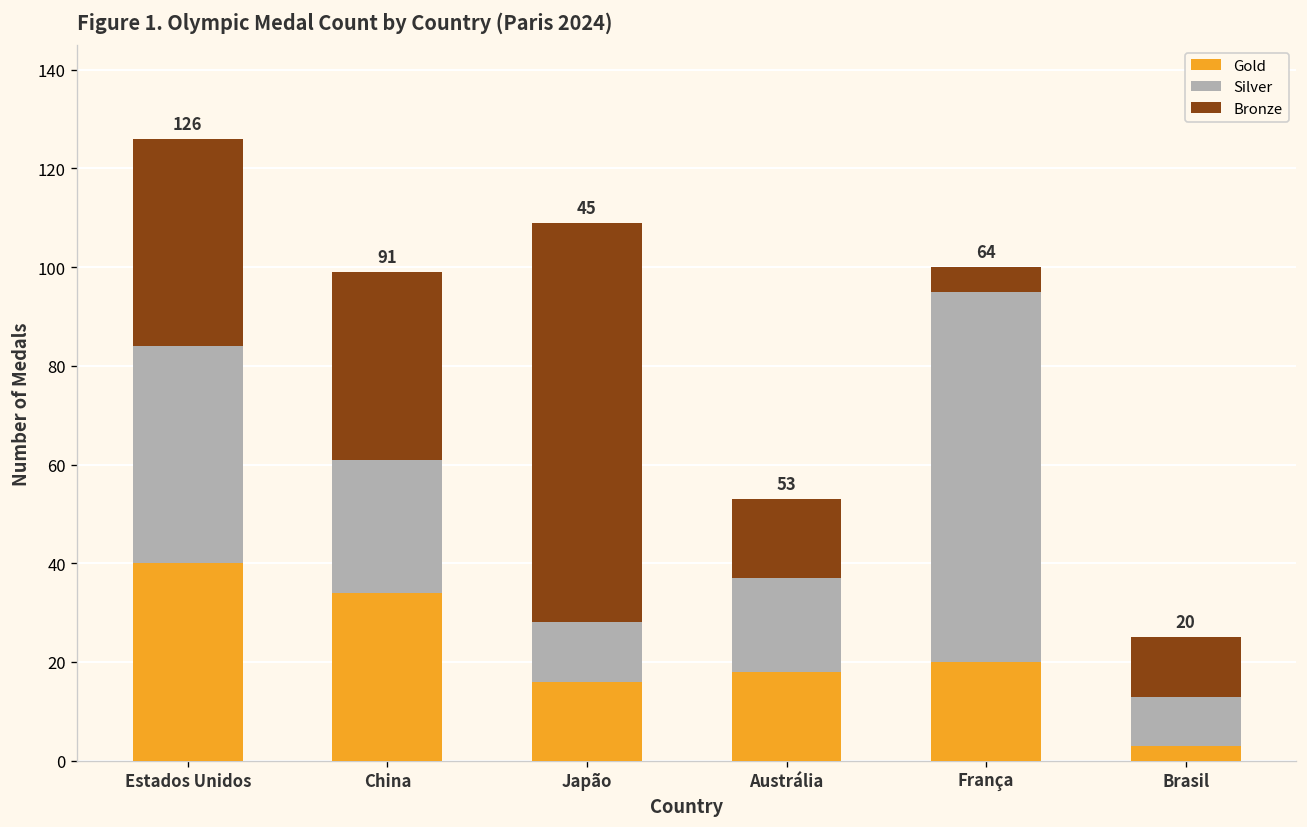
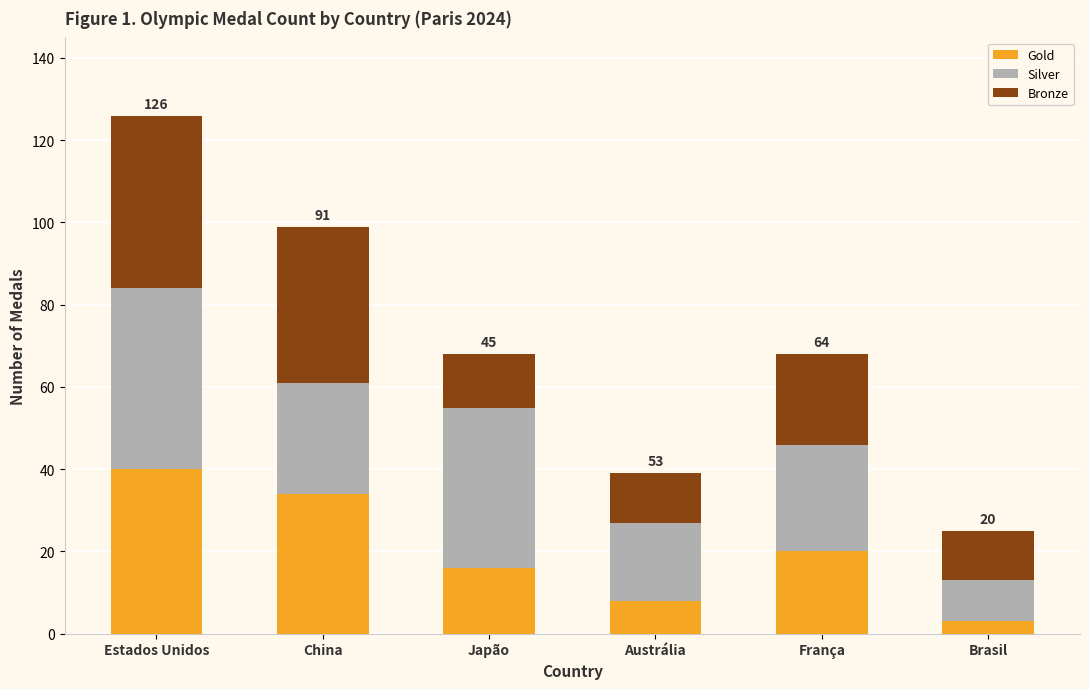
Silver, Japão: 12 -> 39
Bronze, Japão: 81 -> 13
Gold, Austrália: 18 -> 8
Bronze, Austrália: 16 -> 12
Silver, França: 75 -> 26
Bronze, França: 5 -> 22
